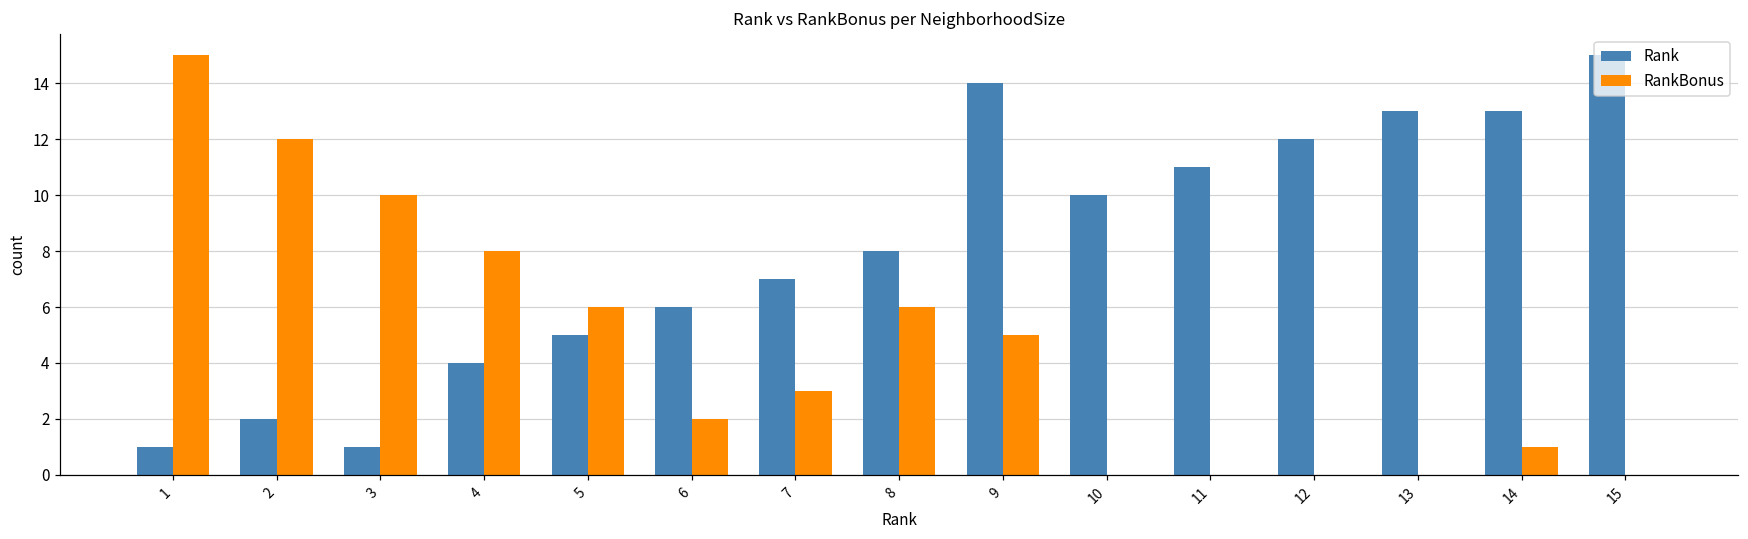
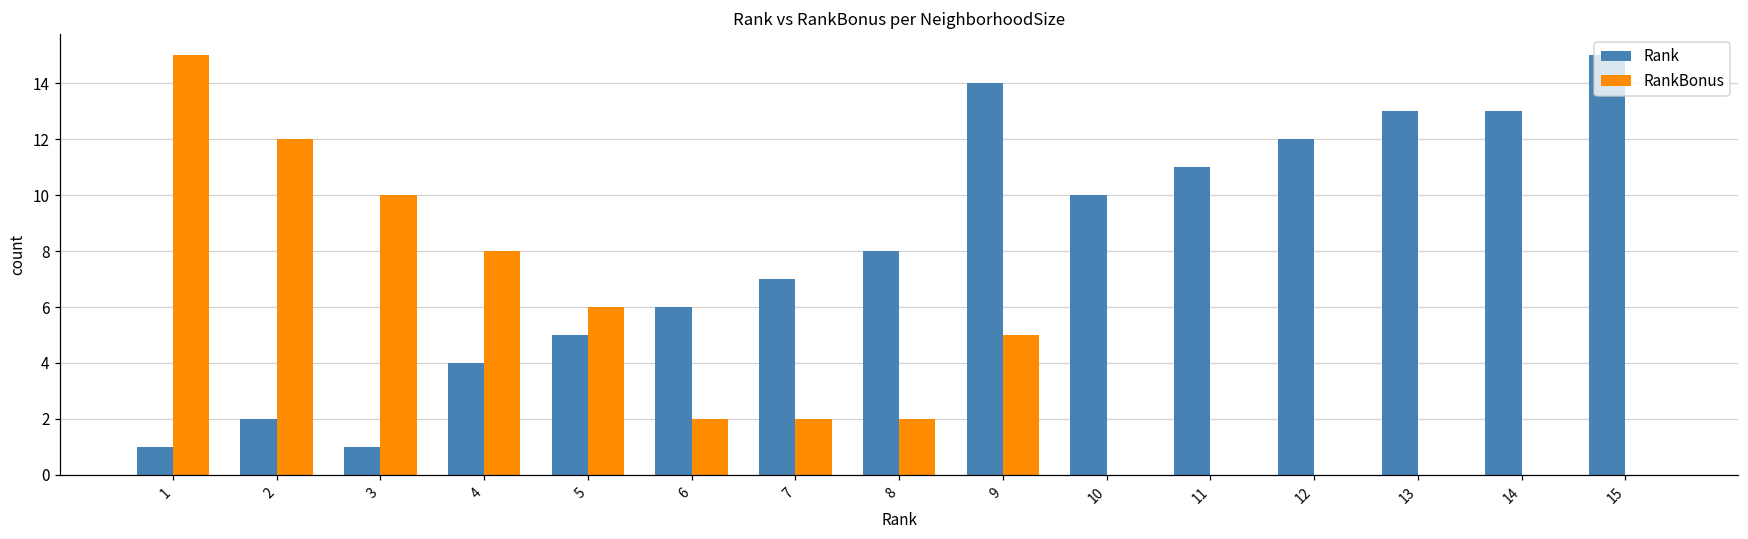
RankBonus, 7: 3 -> 2
RankBonus, 8: 6 -> 2
RankBonus, 14: 1 -> 0
